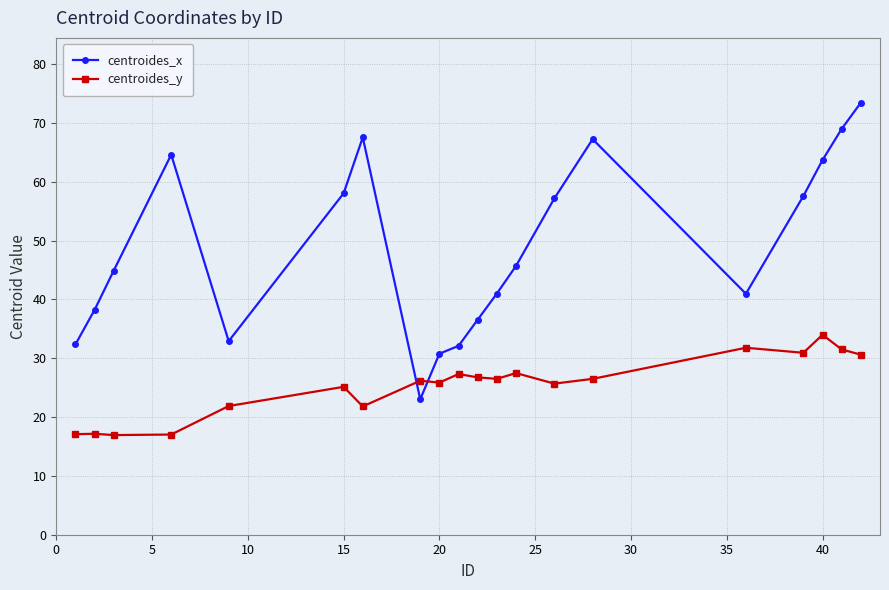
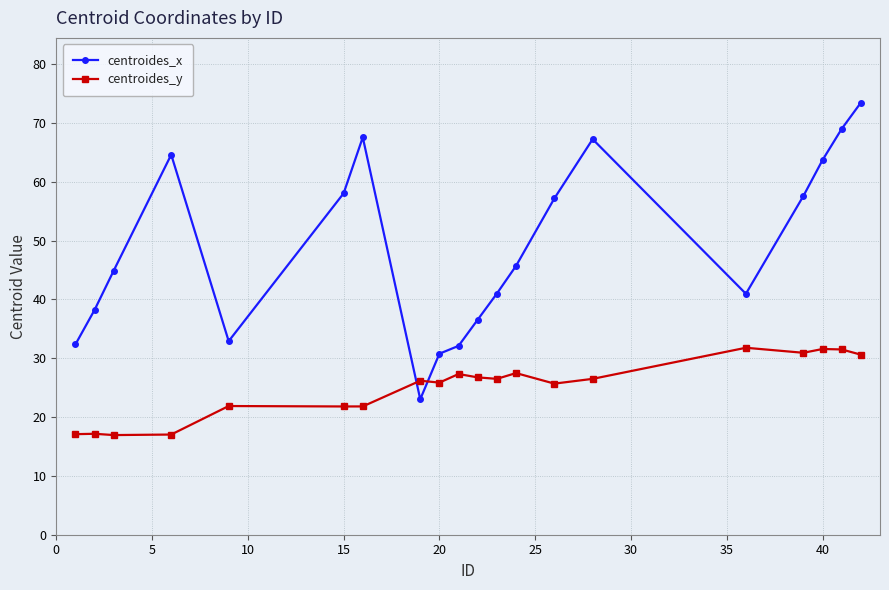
centroides_y, 15: 25 -> 22
centroides_y, 40: 34 -> 32
